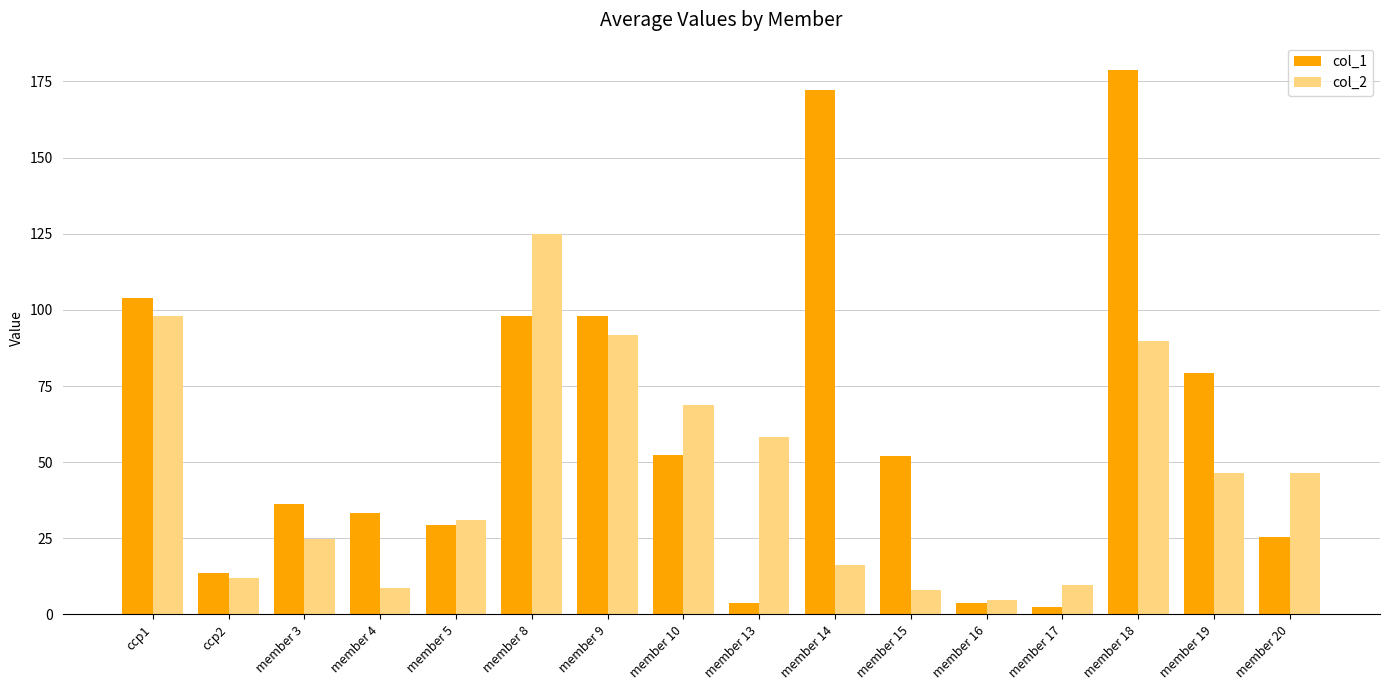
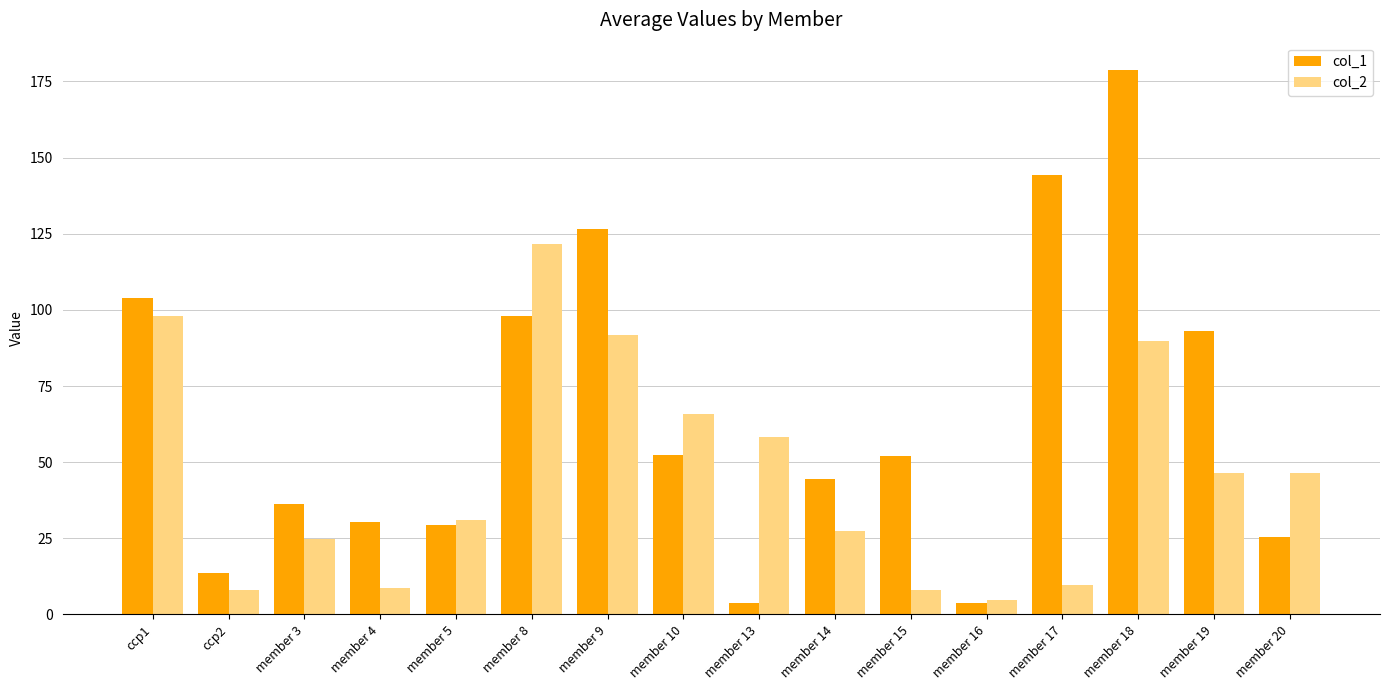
col_2, ccp2: 12 -> 8
col_1, member 4: 33 -> 30
col_2, member 8: 125 -> 122
col_1, member 9: 98 -> 127
col_2, member 10: 69 -> 66
col_1, member 14: 172 -> 44
col_2, member 14: 16 -> 27
col_1, member 17: 2 -> 144
col_1, member 19: 79 -> 93
